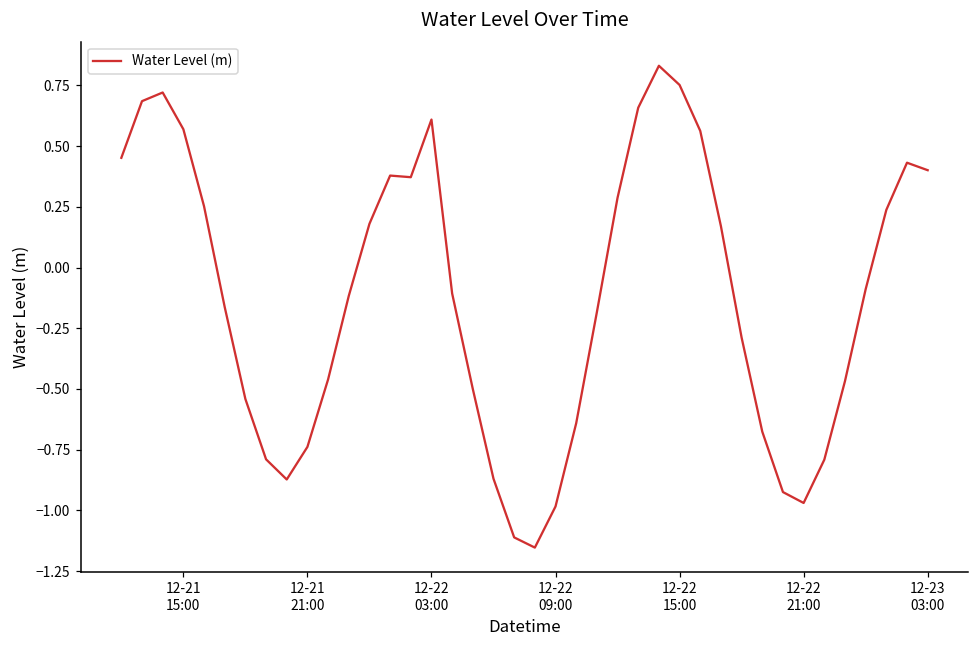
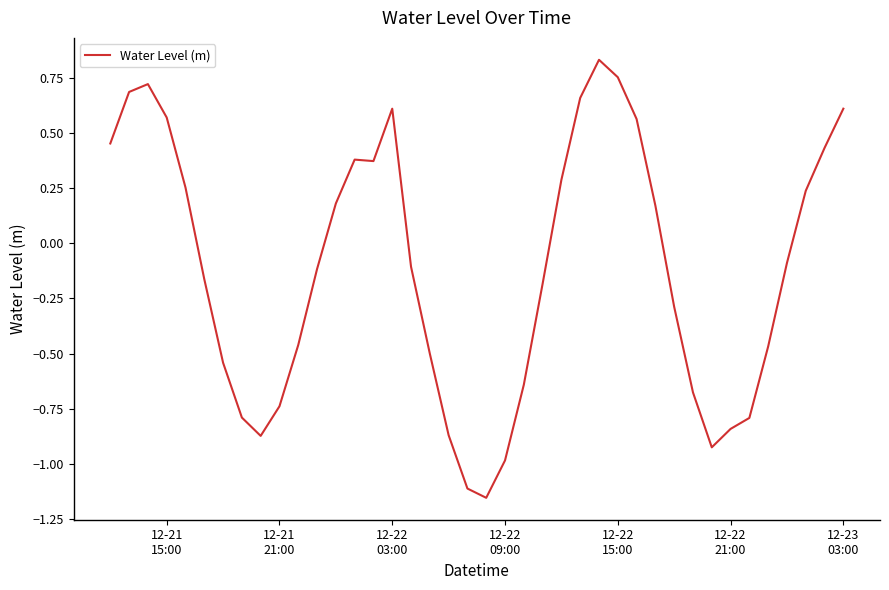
12-22 21:00: -0.97 -> -0.84
12-23 03:00: 0.40 -> 0.61
